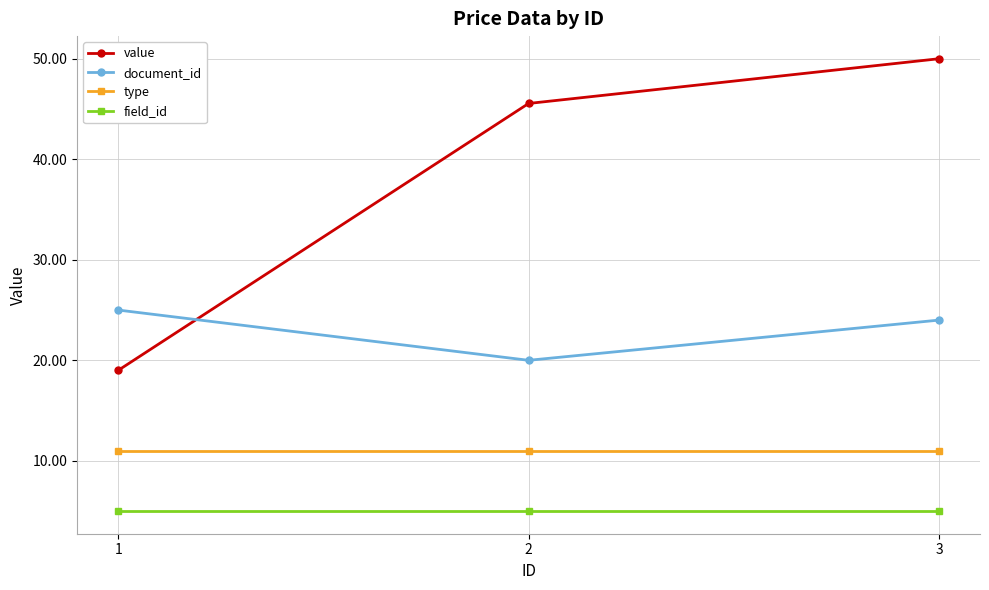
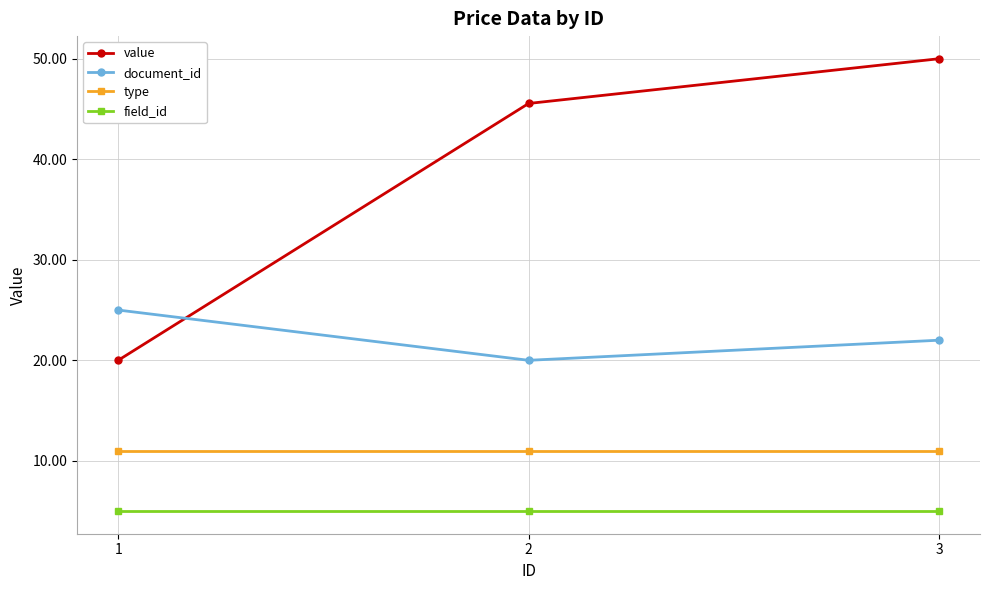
value, 1: 19 -> 20
document_id, 3: 24 -> 22
